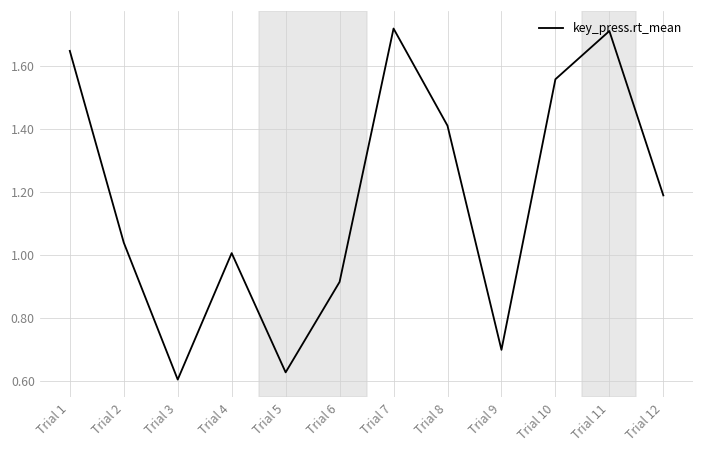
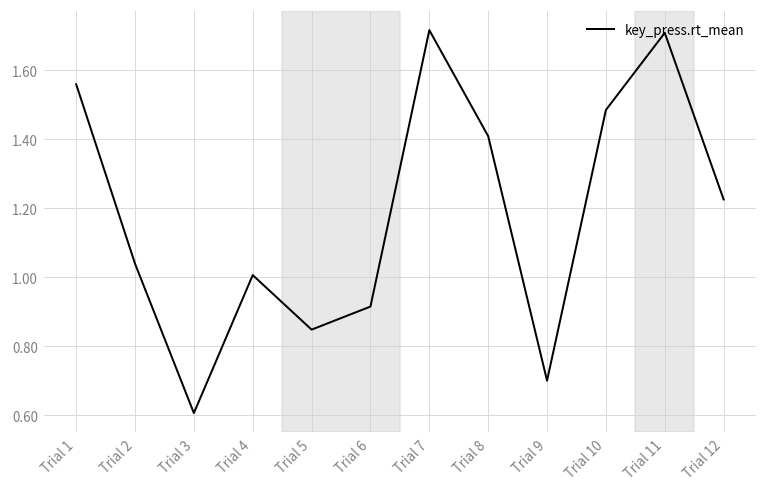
Trial 1: 1.65 -> 1.56
Trial 5: 0.63 -> 0.85
Trial 10: 1.56 -> 1.49
Trial 12: 1.19 -> 1.23
